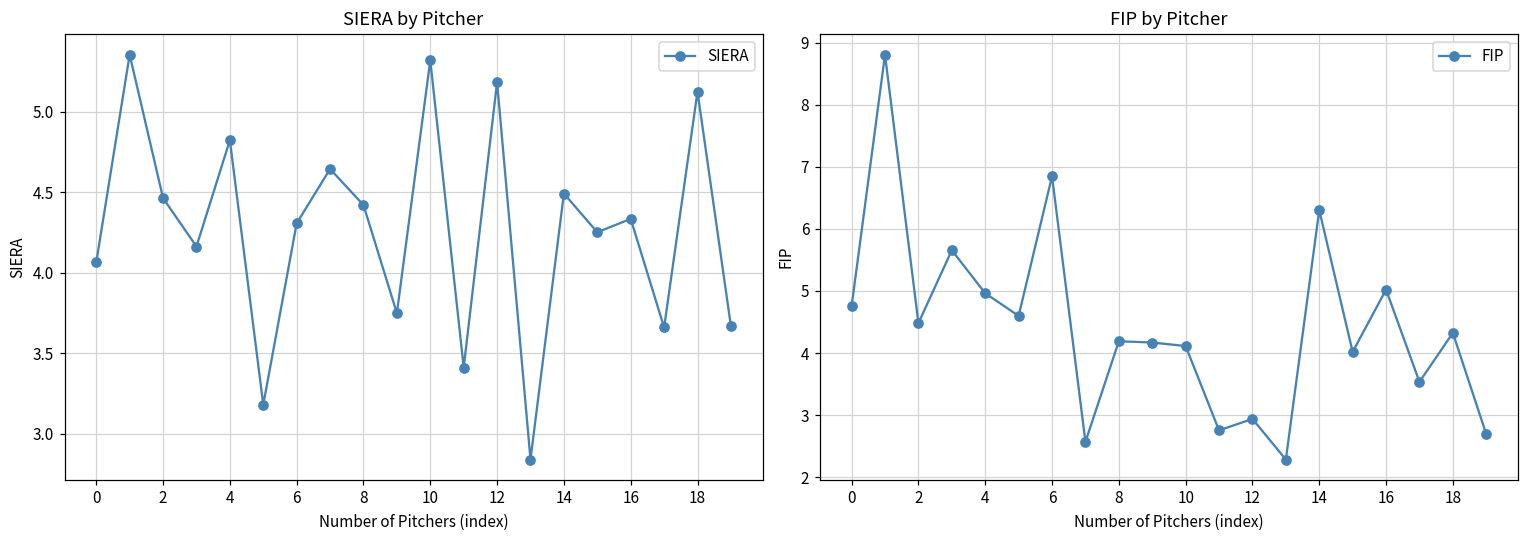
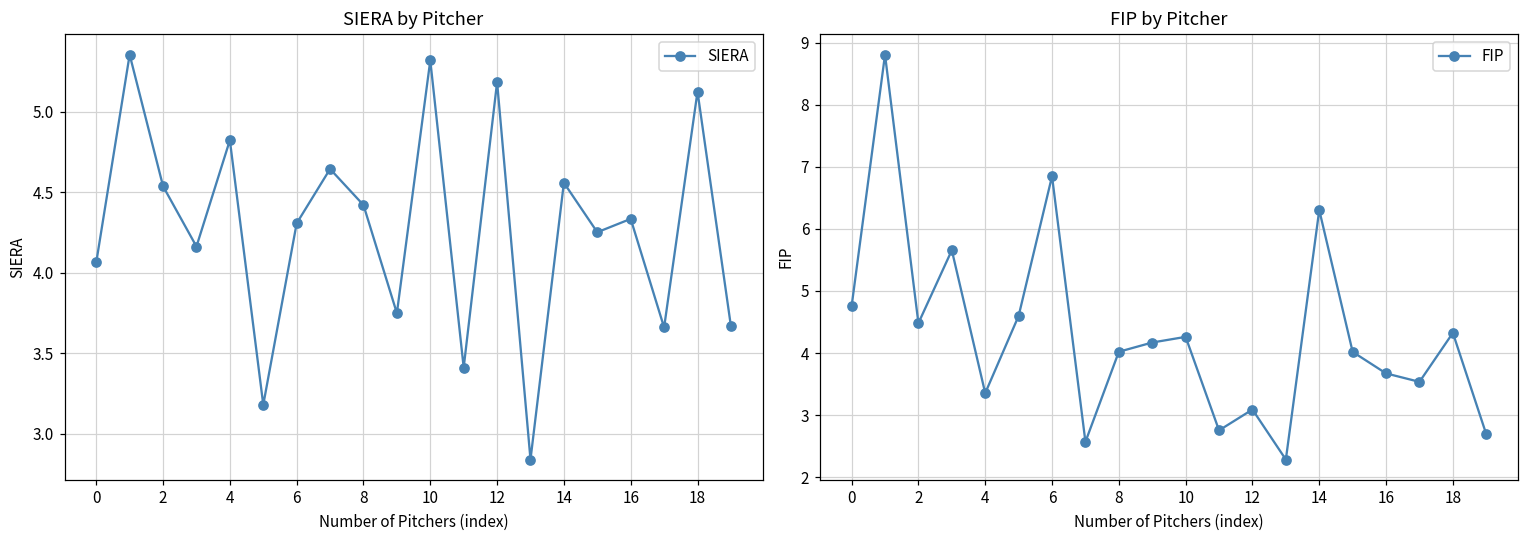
SIERA by Pitcher, 2: 4.46 -> 4.54
SIERA by Pitcher, 14: 4.49 -> 4.56
FIP by Pitcher, 4: 5.0 -> 3.4
FIP by Pitcher, 8: 4.2 -> 4.0
FIP by Pitcher, 10: 4.1 -> 4.3
FIP by Pitcher, 12: 2.9 -> 3.1
FIP by Pitcher, 16: 5.0 -> 3.7
